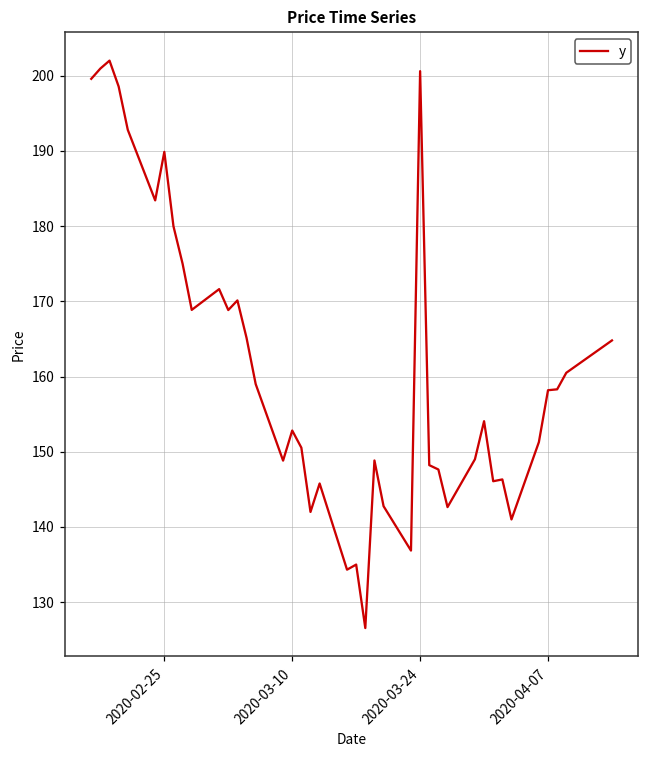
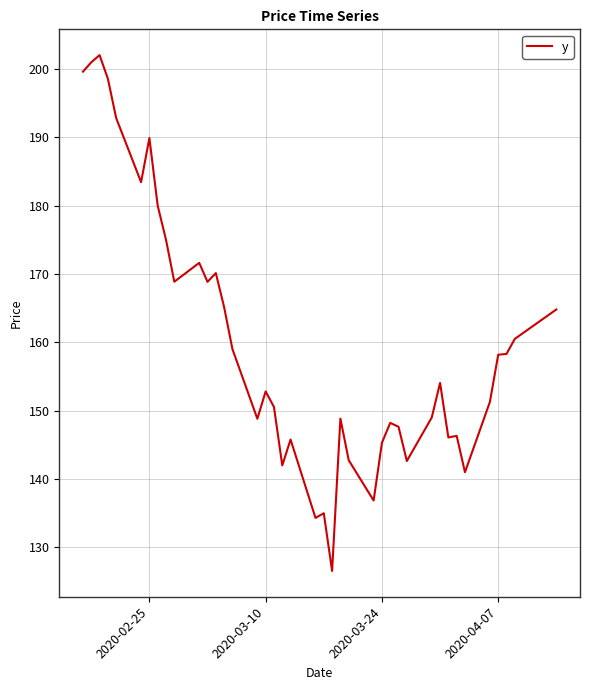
2020-03-24: 201 -> 145
